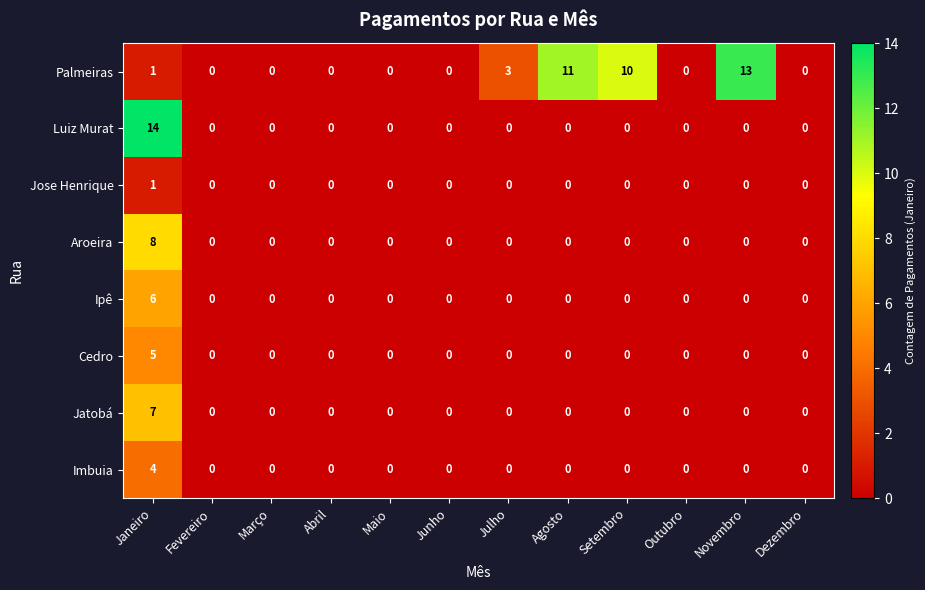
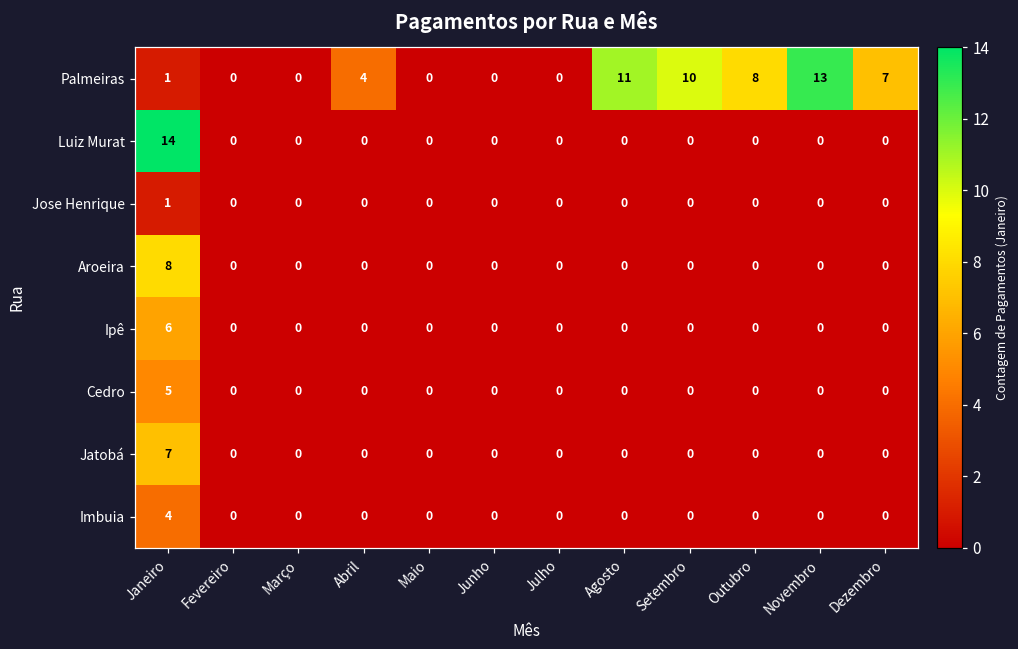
Palmeiras, Abril: 0 -> 4
Palmeiras, Julho: 3 -> 0
Palmeiras, Outubro: 0 -> 8
Palmeiras, Dezembro: 0 -> 7
